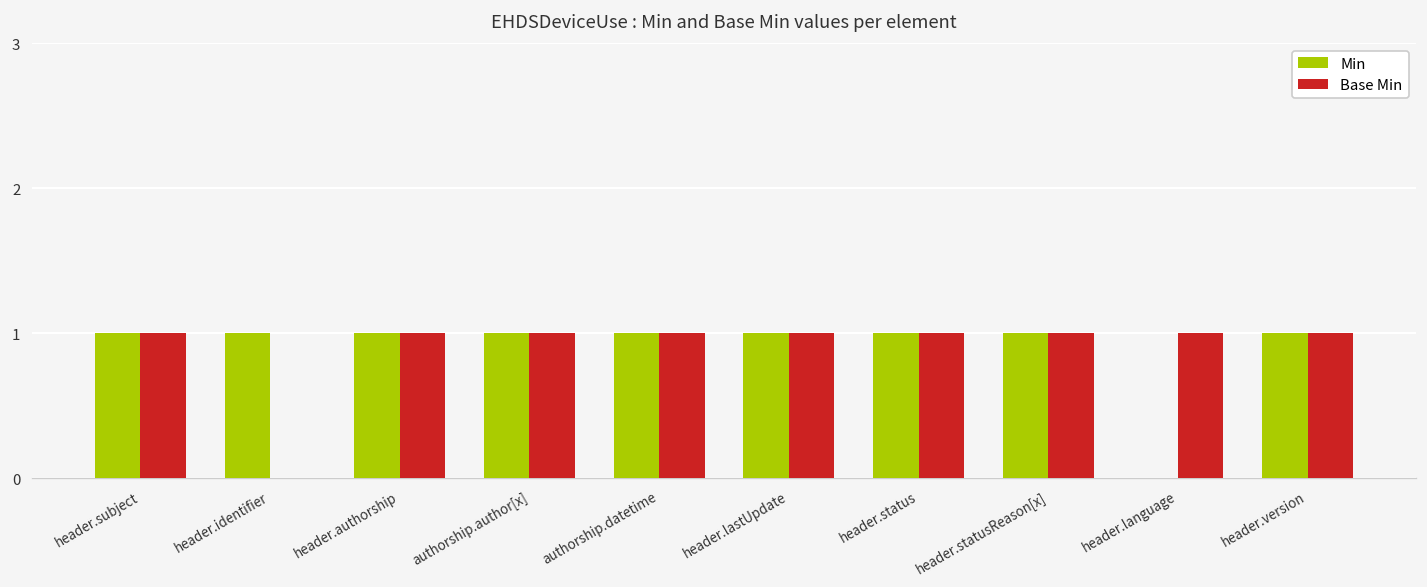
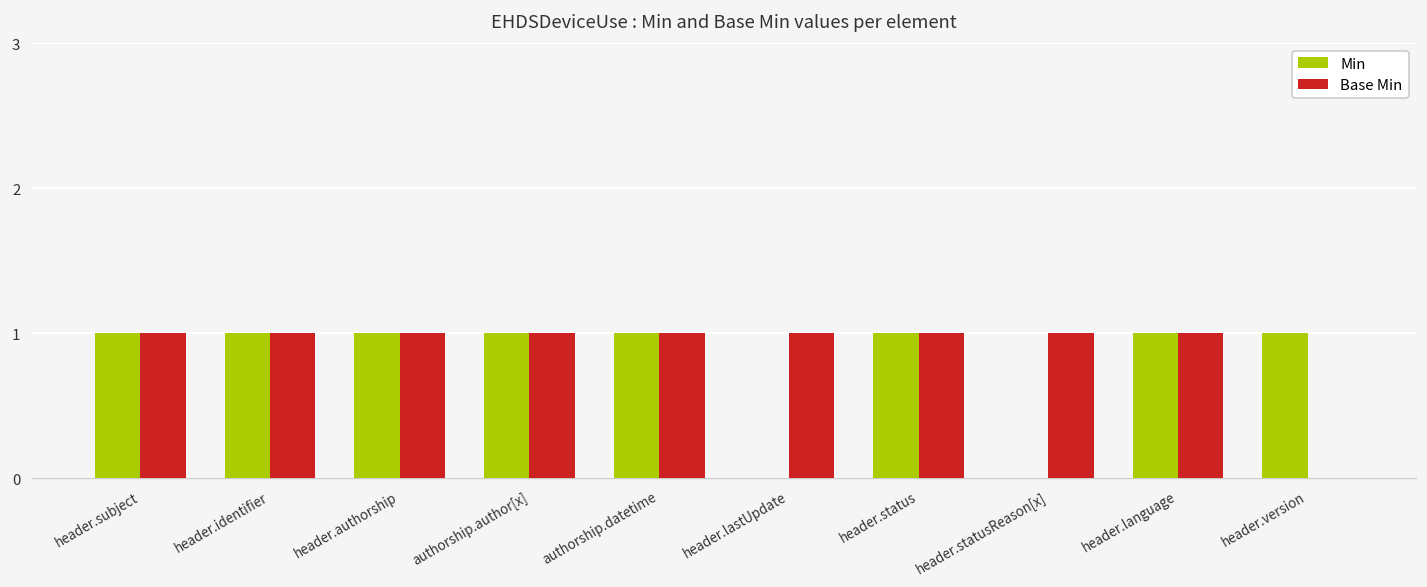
Base Min, header.identifier: 0 -> 1
Min, header.lastUpdate: 1 -> 0
Min, header.statusReason[x]: 1 -> 0
Min, header.language: 0 -> 1
Base Min, header.version: 1 -> 0
